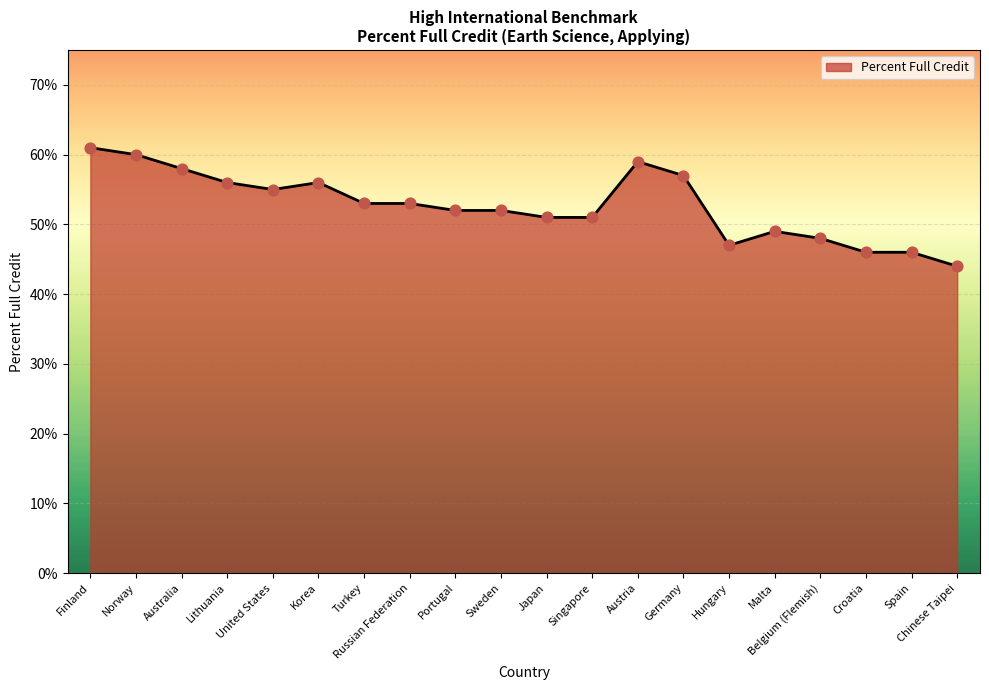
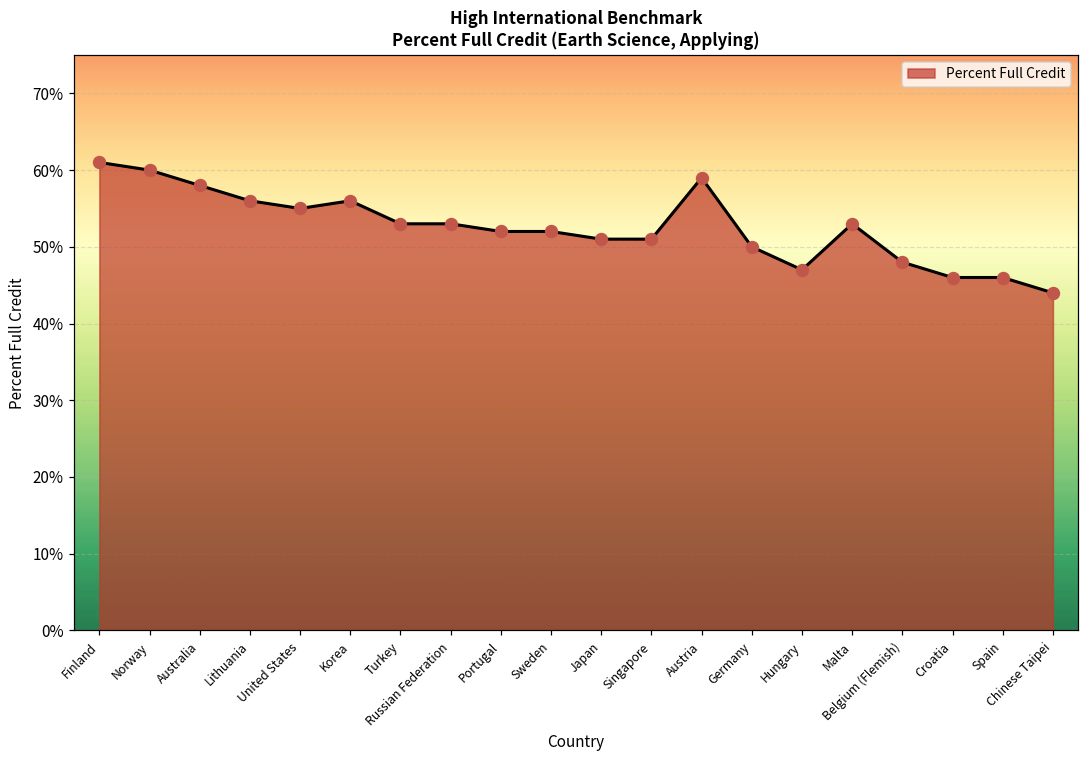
Germany: 57% -> 50%
Malta: 49% -> 53%
